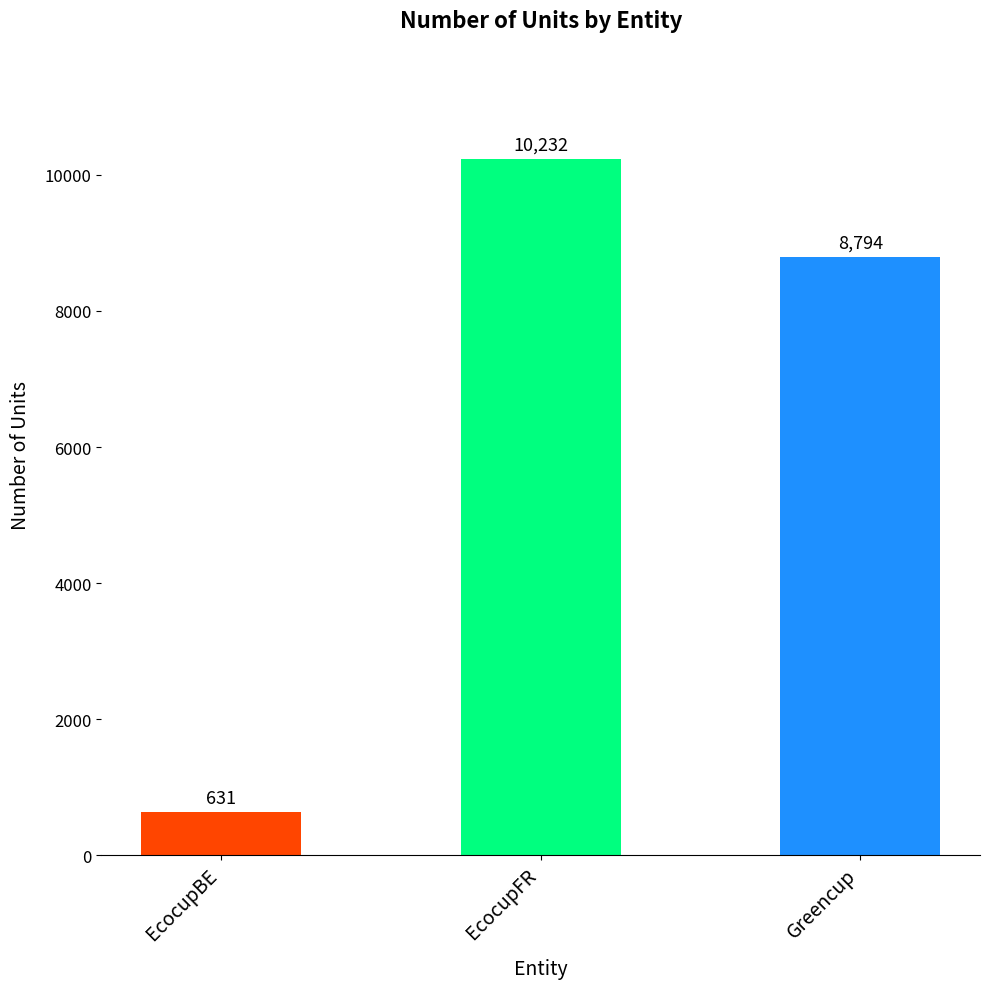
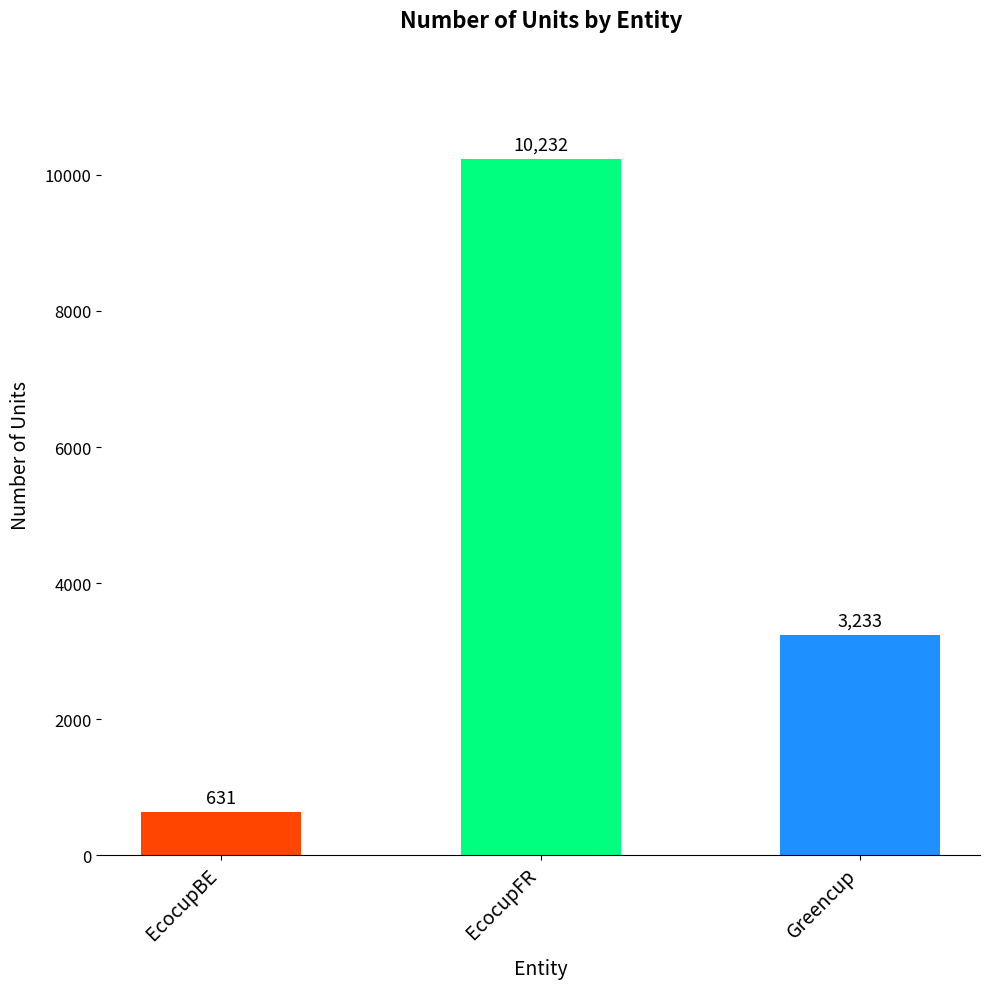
Greencup: 8,794 -> 3,233
